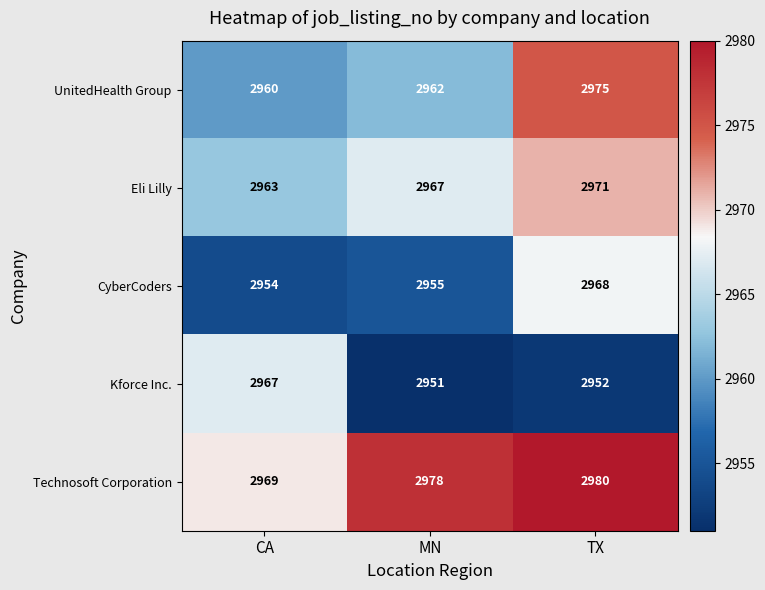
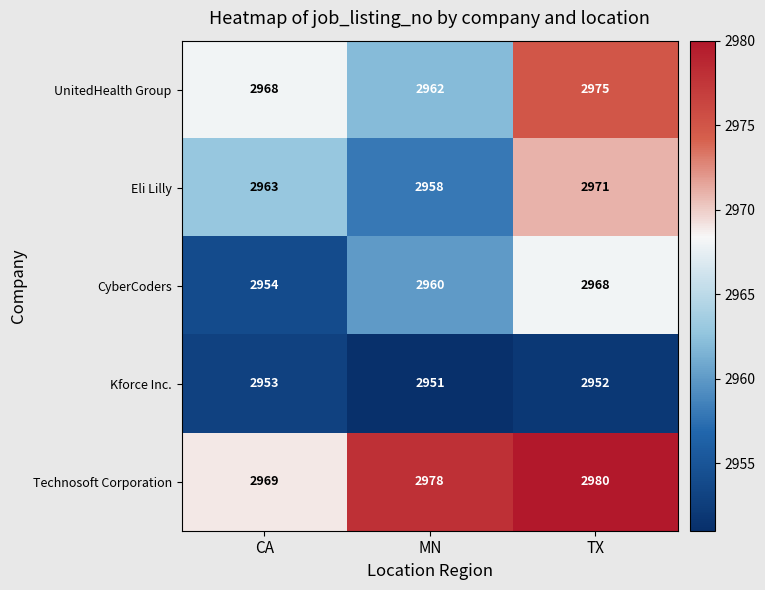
UnitedHealth Group, CA: 2960 -> 2968
Eli Lilly, MN: 2967 -> 2958
CyberCoders, MN: 2955 -> 2960
Kforce Inc., CA: 2967 -> 2953
